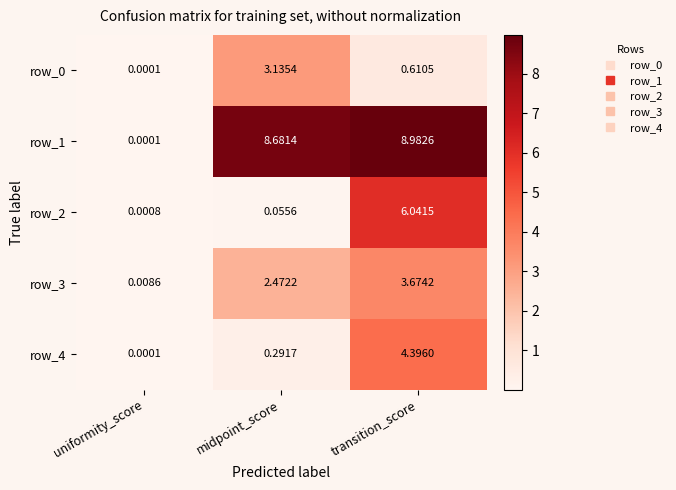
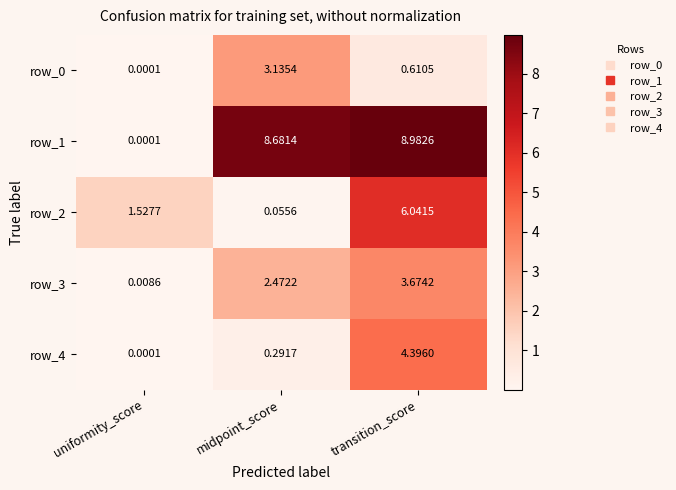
row_2, uniformity_score: 0.0008 -> 1.5277
